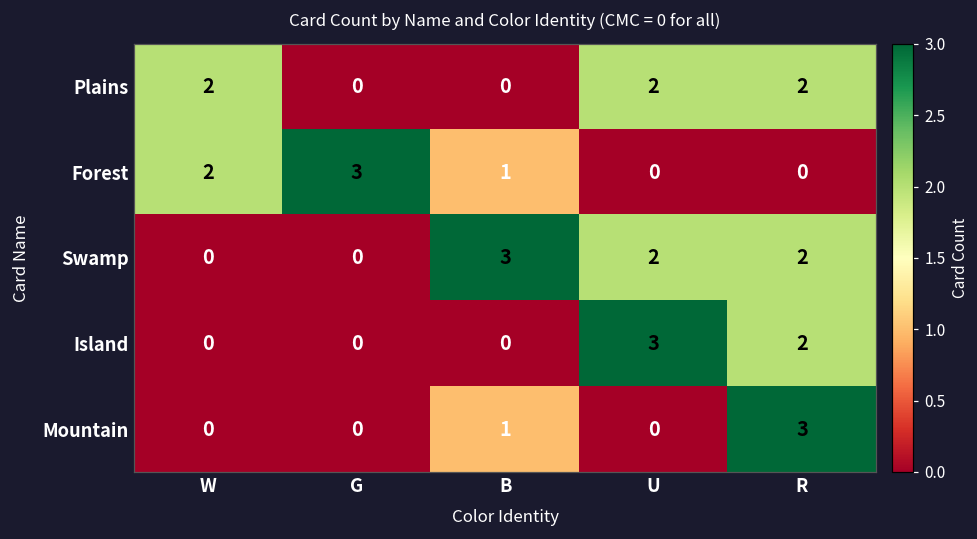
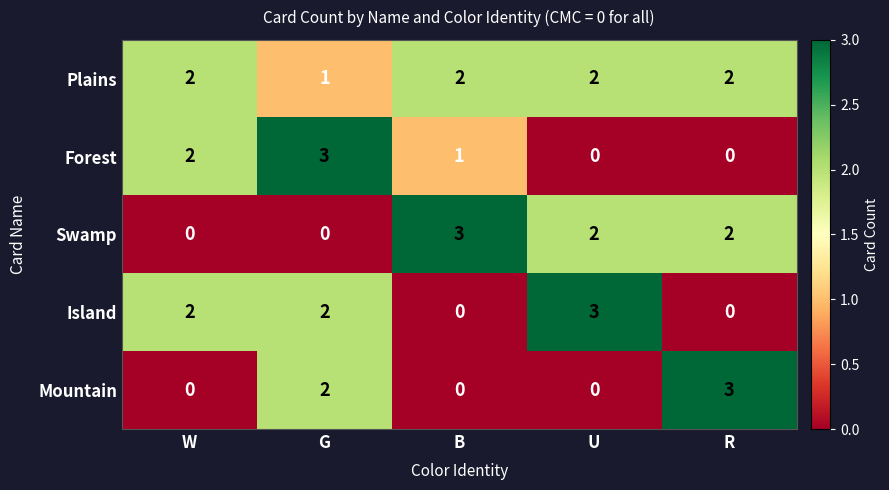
Plains, G: 0 -> 1
Plains, B: 0 -> 2
Island, W: 0 -> 2
Island, G: 0 -> 2
Island, R: 2 -> 0
Mountain, G: 0 -> 2
Mountain, B: 1 -> 0
